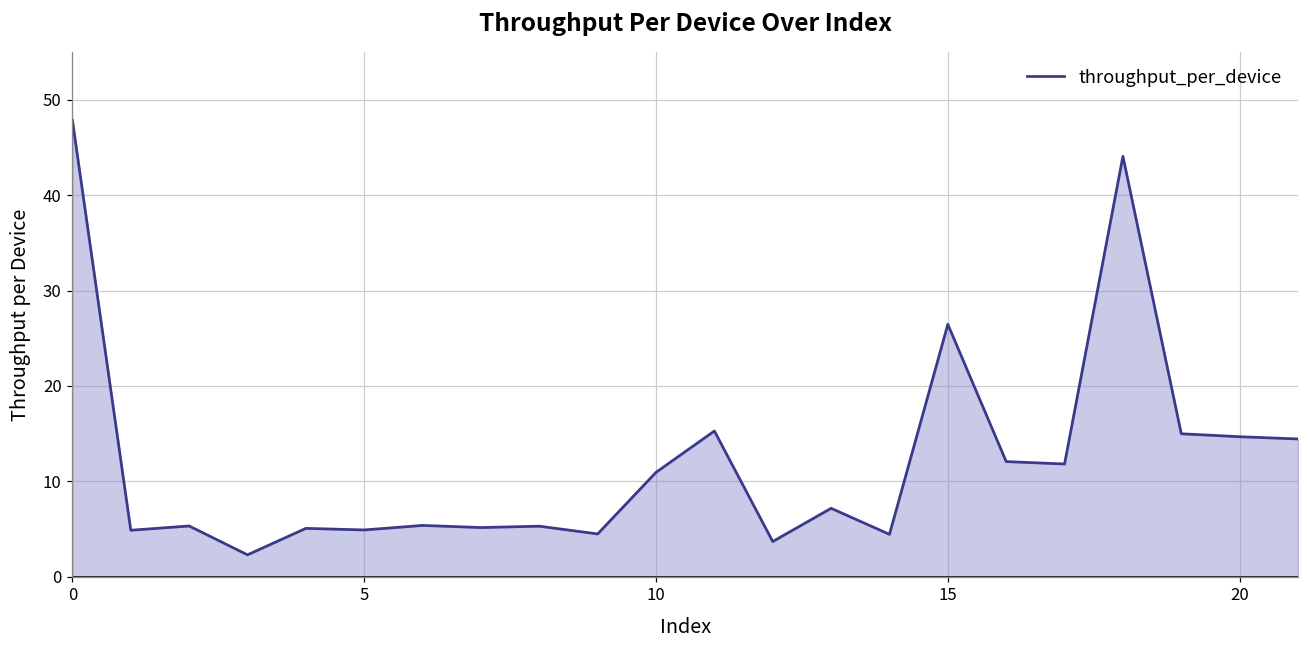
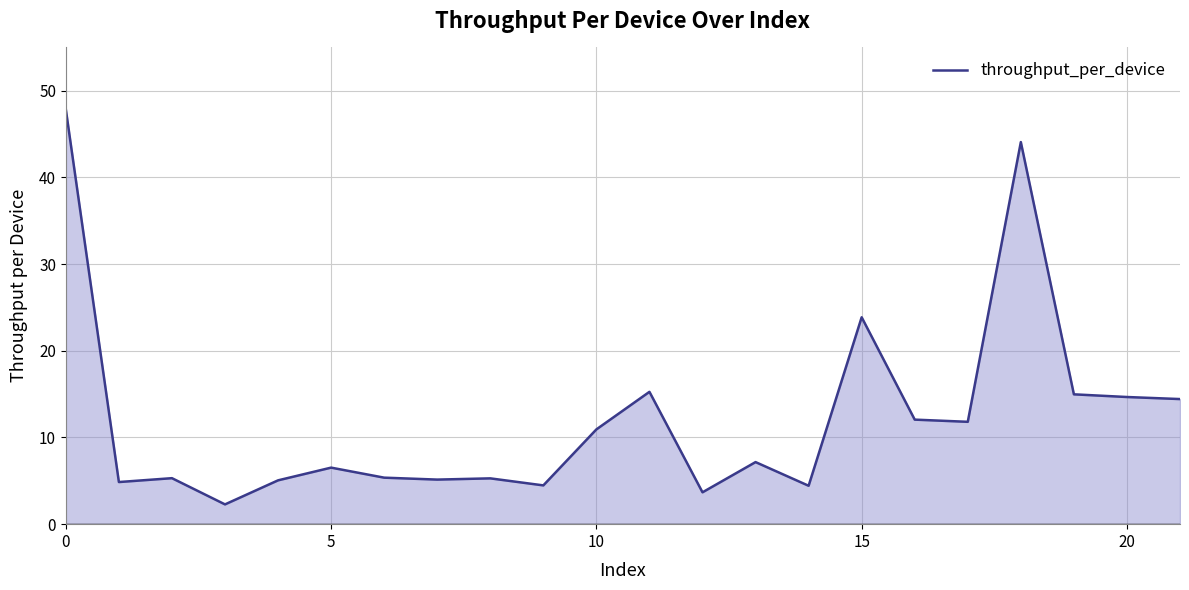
5: 5 -> 7
15: 26 -> 24
